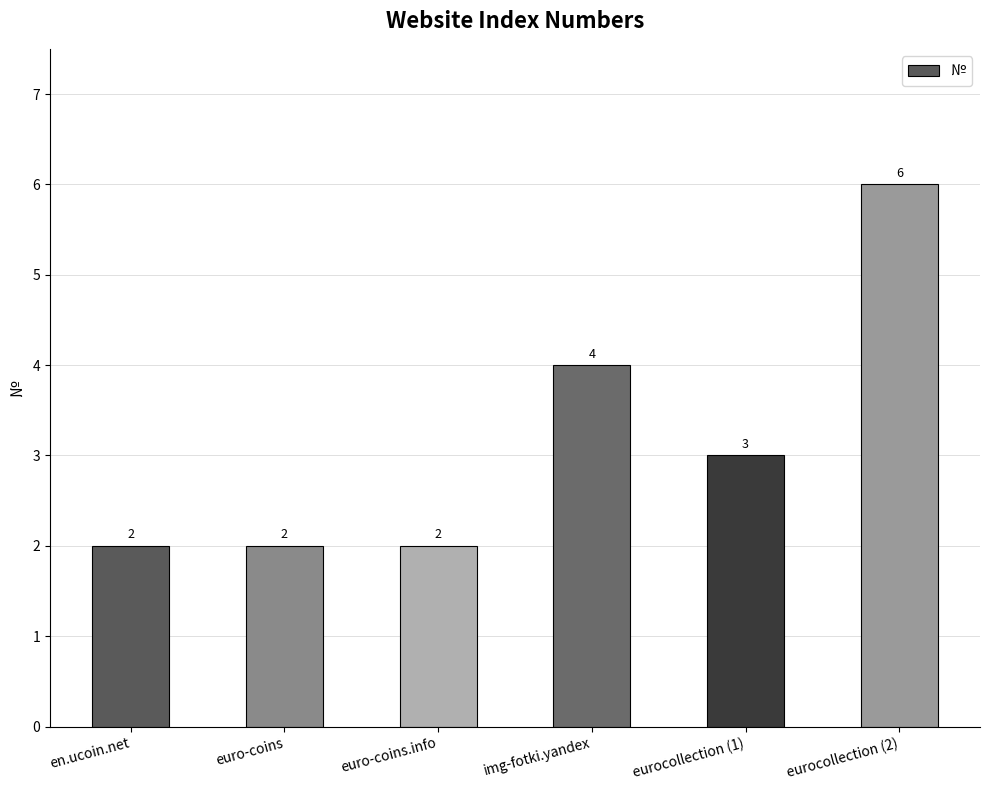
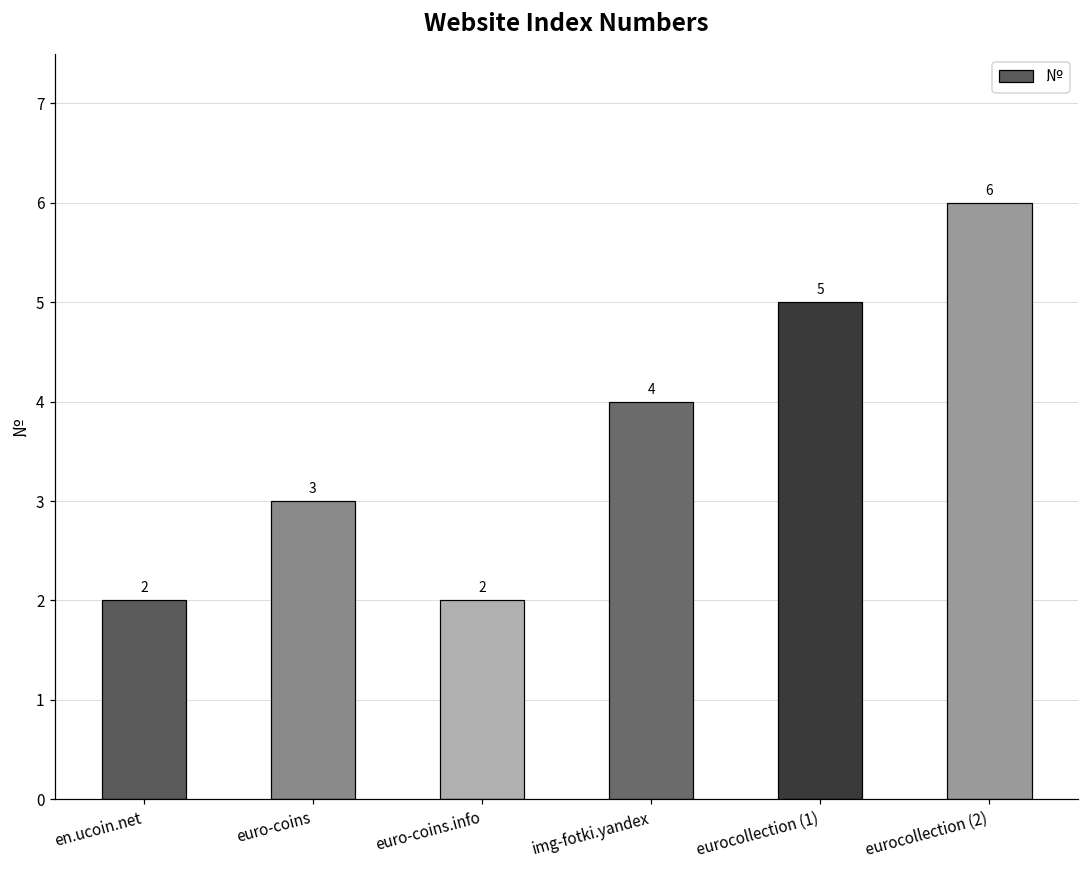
euro-coins: 2 -> 3
eurocollection (1): 3 -> 5
